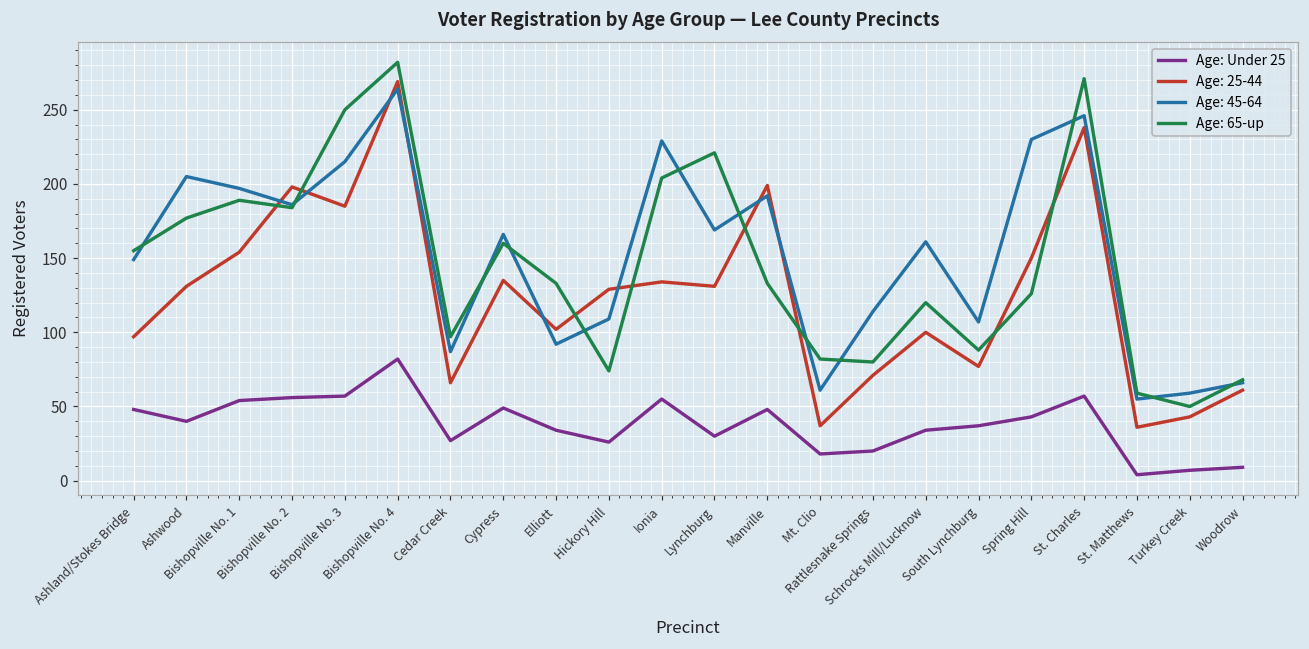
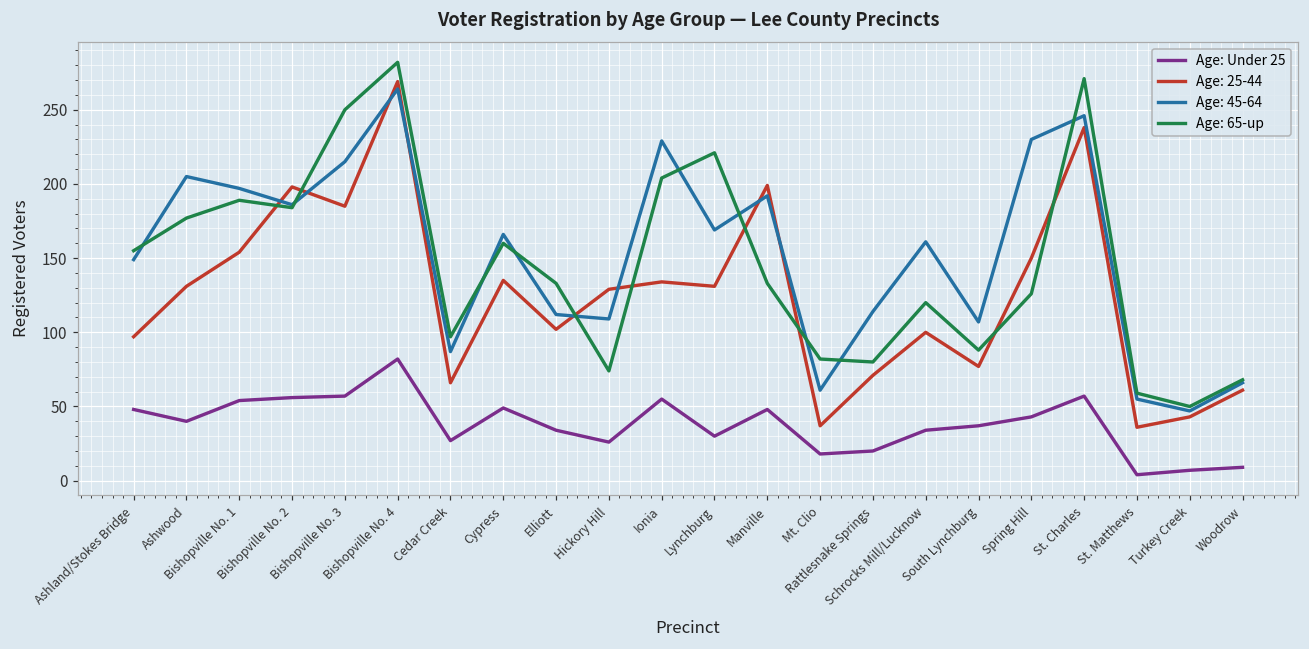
Age: 45-64, Elliott: 92 -> 112
Age: 45-64, Turkey Creek: 59 -> 47
